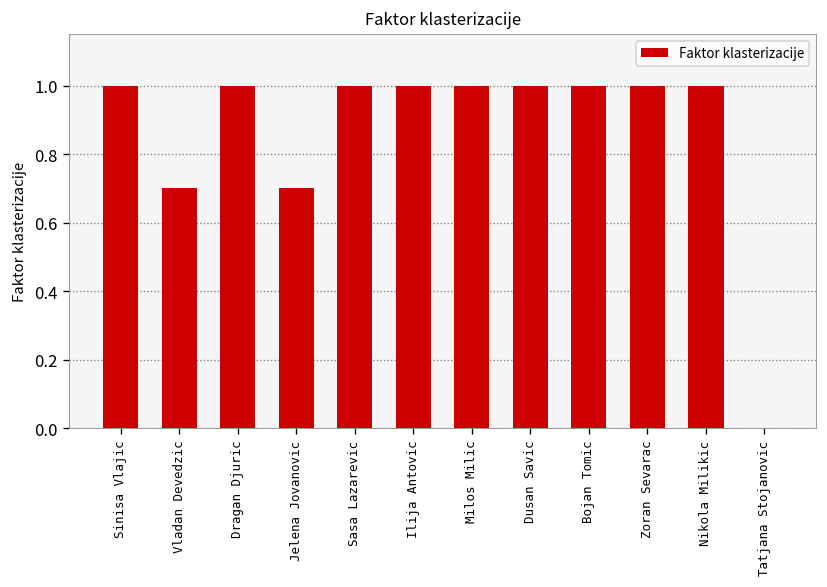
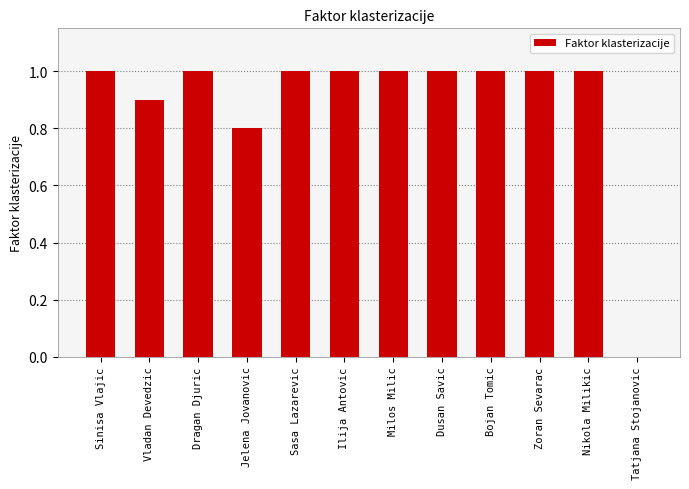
Vladan Devedzic: 0.7 -> 0.9
Jelena Jovanovic: 0.7 -> 0.8
